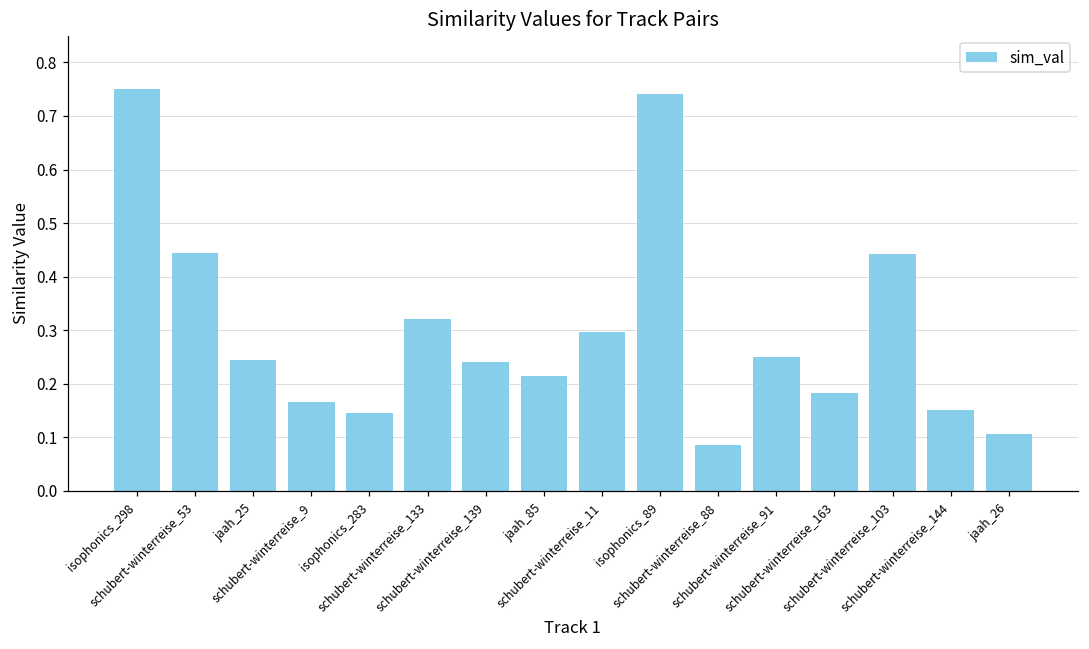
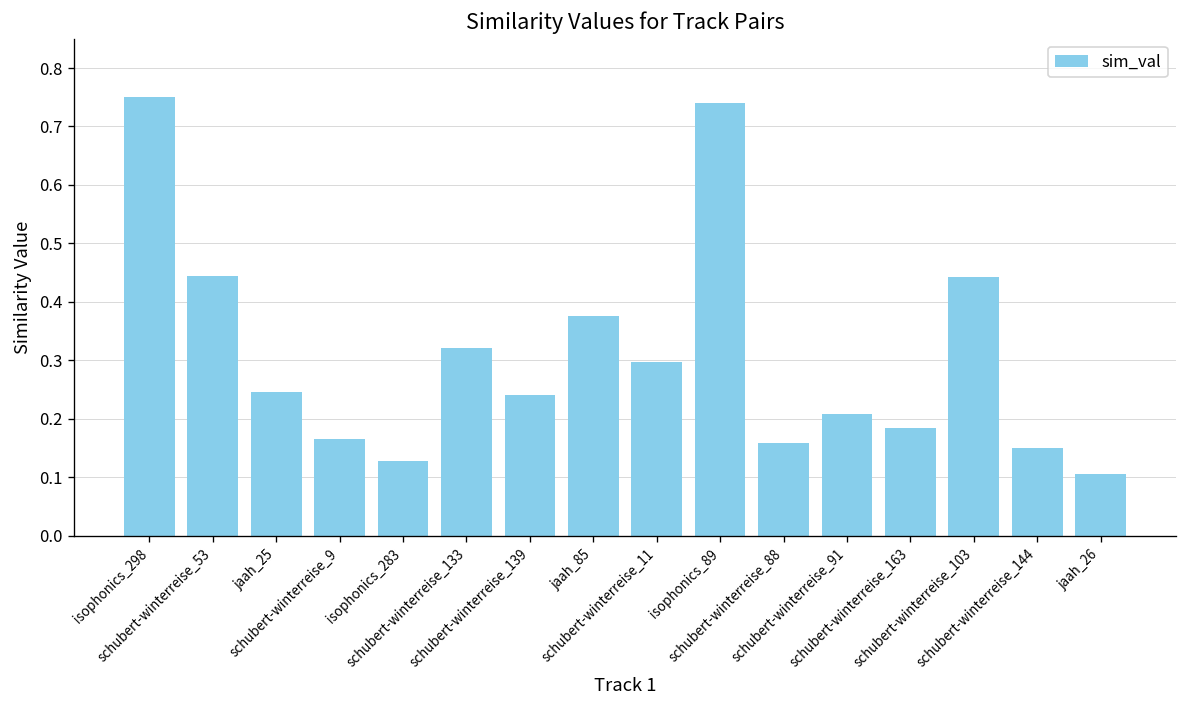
isophonics_283: 0.15 -> 0.13
jaah_85: 0.22 -> 0.38
schubert-winterreise_88: 0.09 -> 0.16
schubert-winterreise_91: 0.25 -> 0.21
